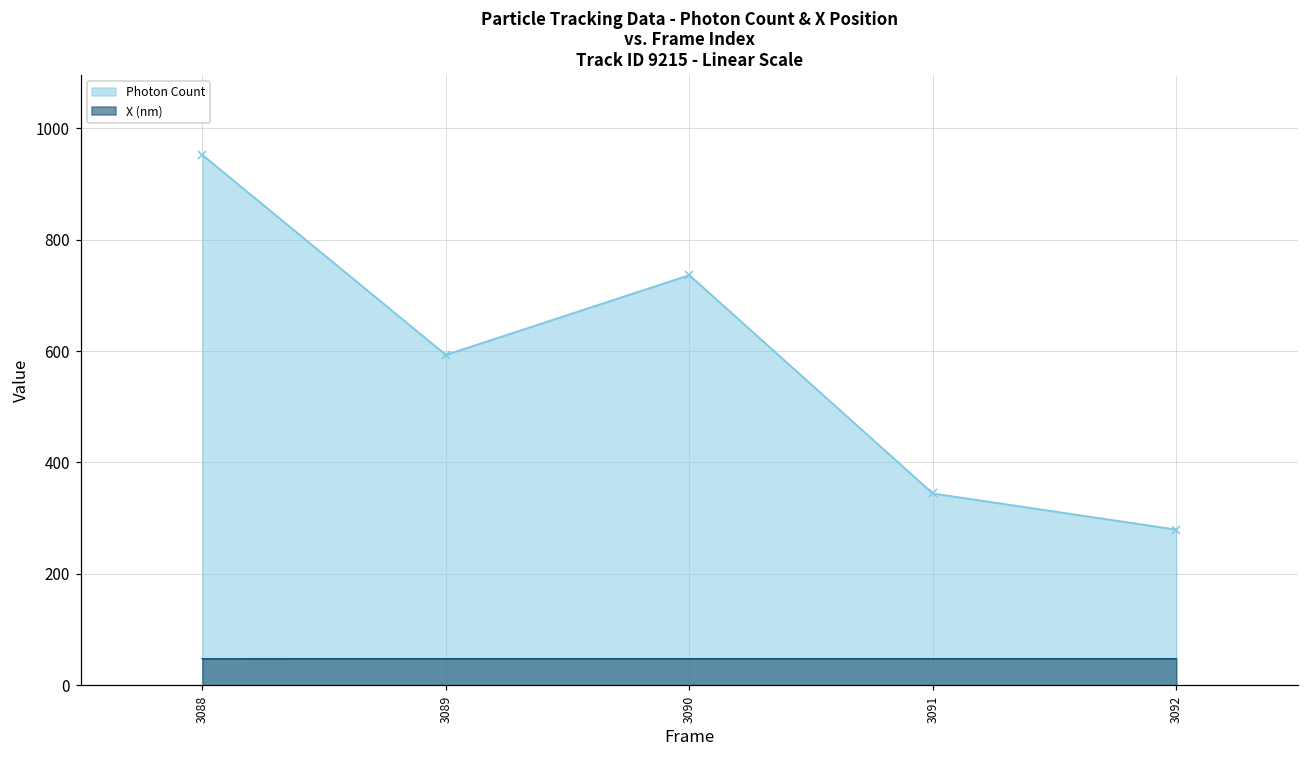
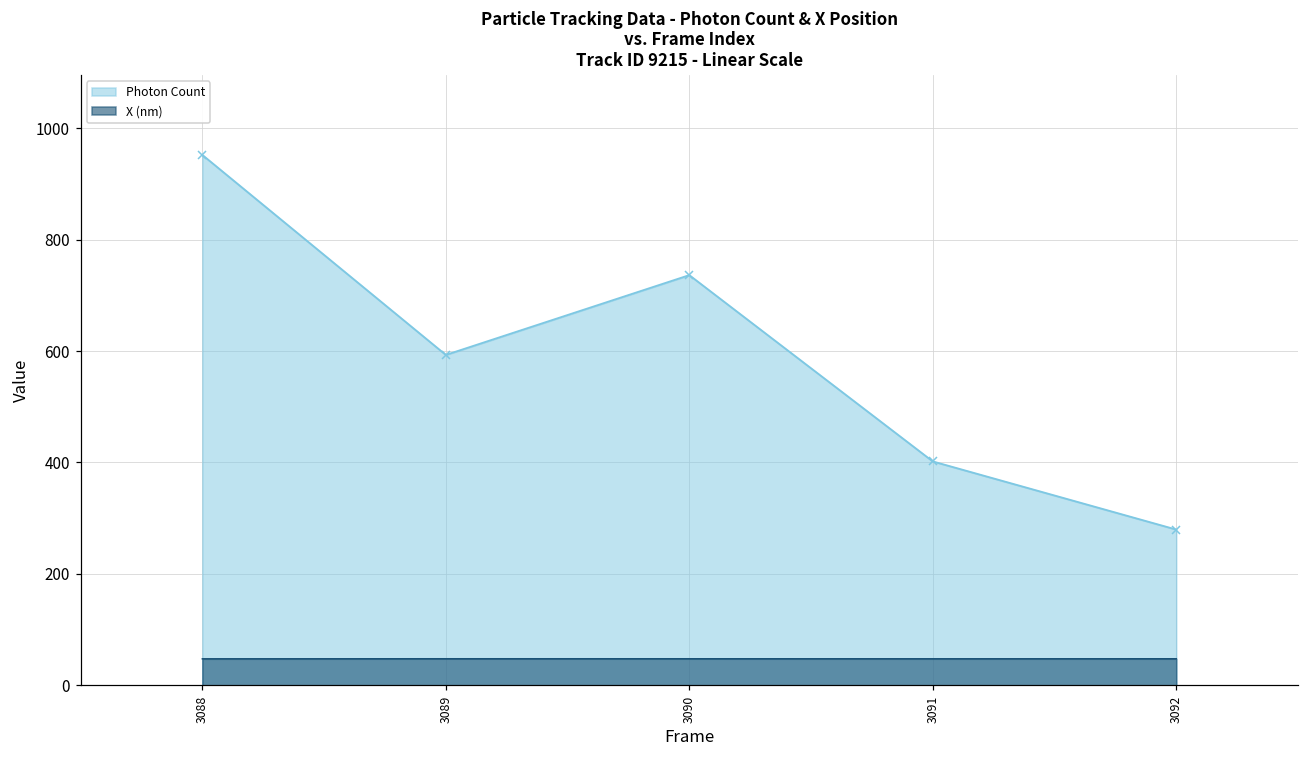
Photon Count, 3091: 340 -> 400
